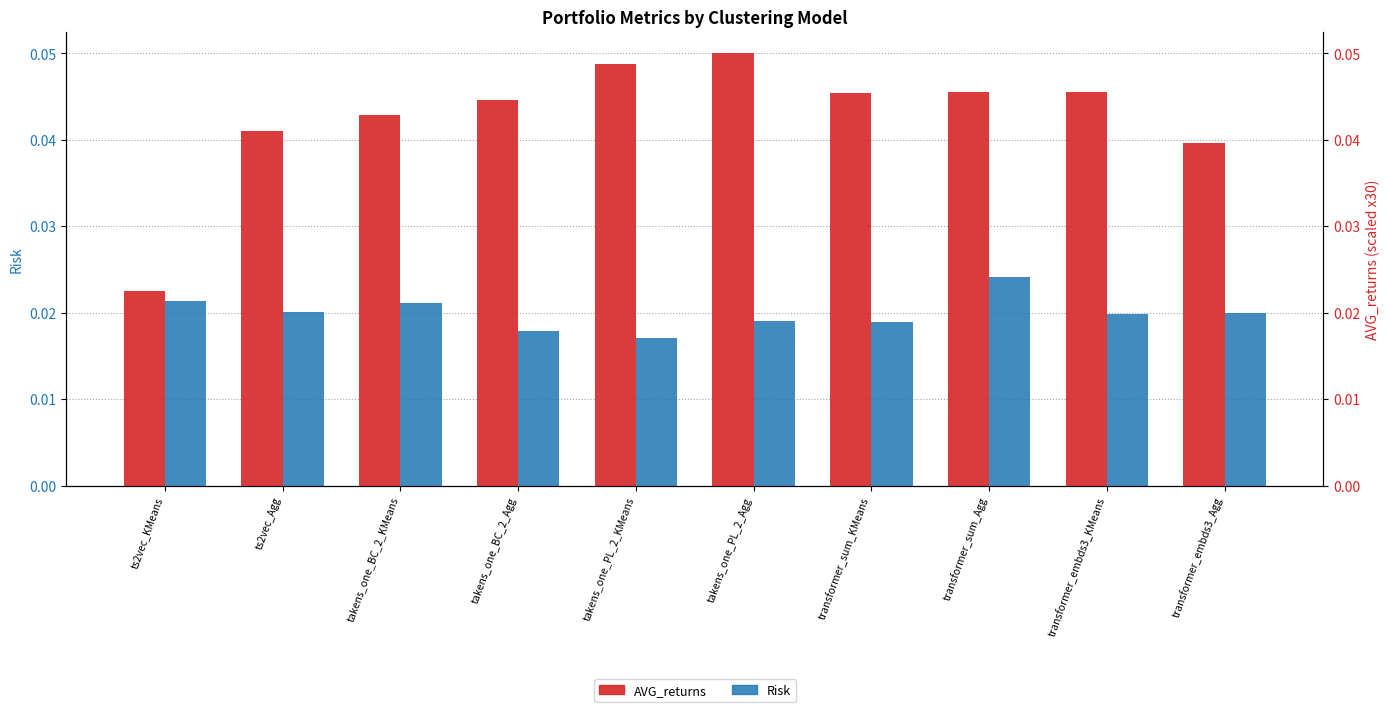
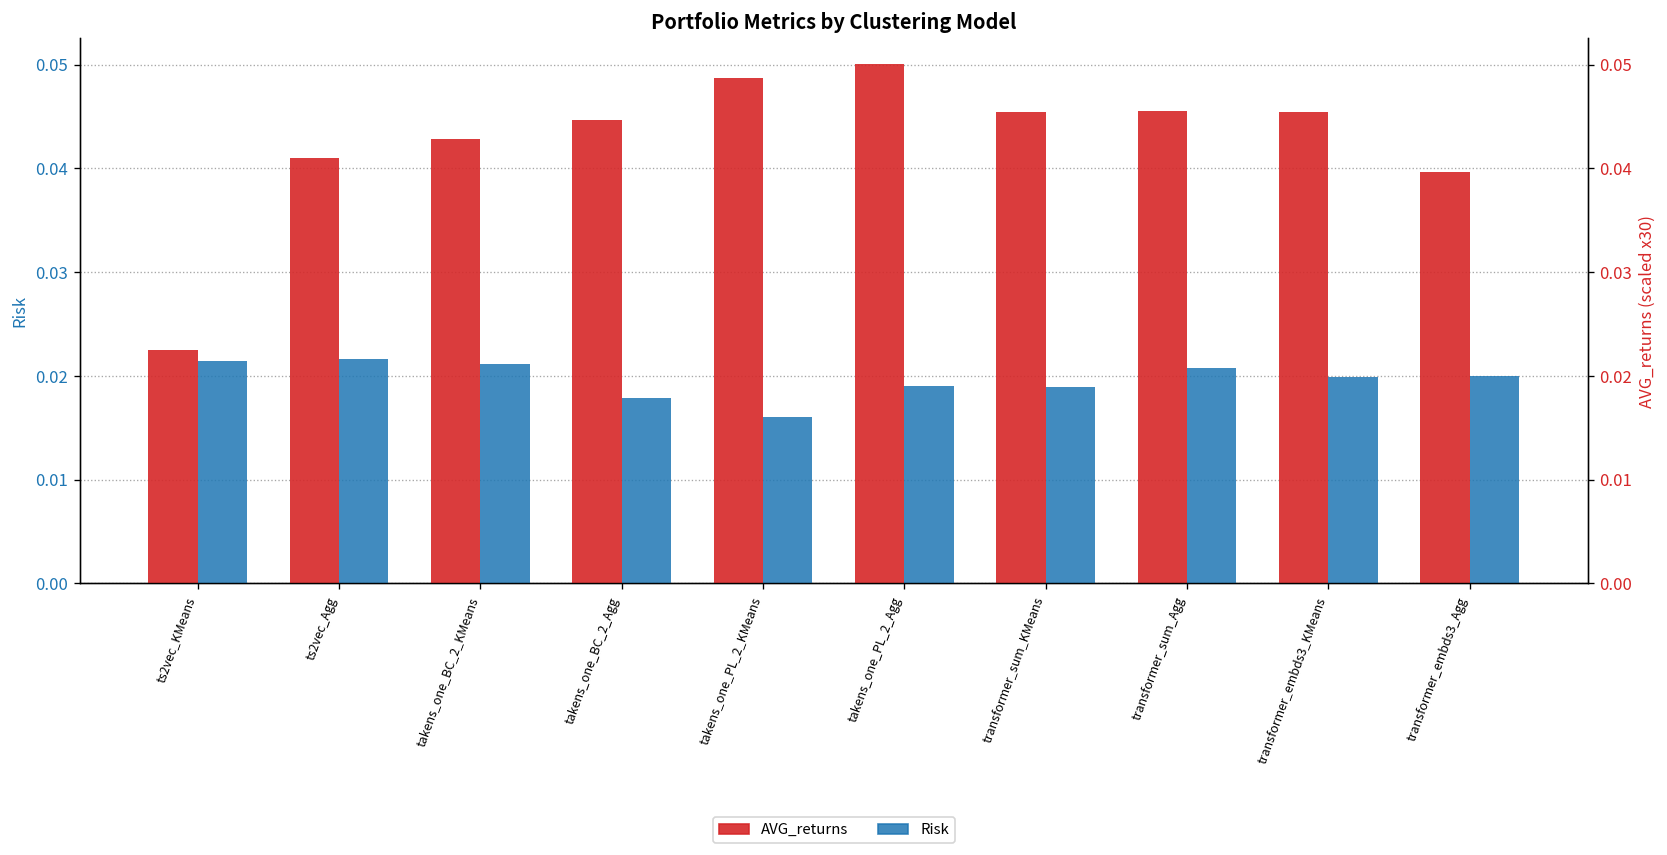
Risk, ts2vec_Agg: 0.020 -> 0.022
Risk, takens_one_PL_2_KMeans: 0.017 -> 0.016
Risk, transformer_sum_Agg: 0.024 -> 0.021
